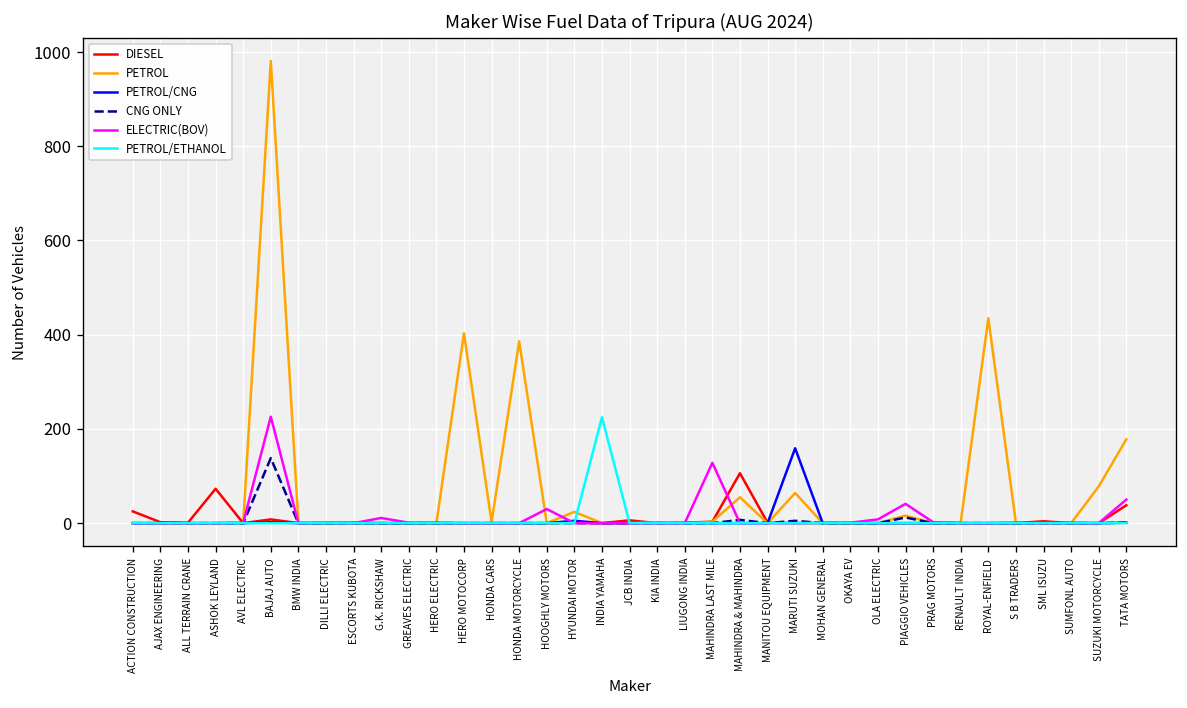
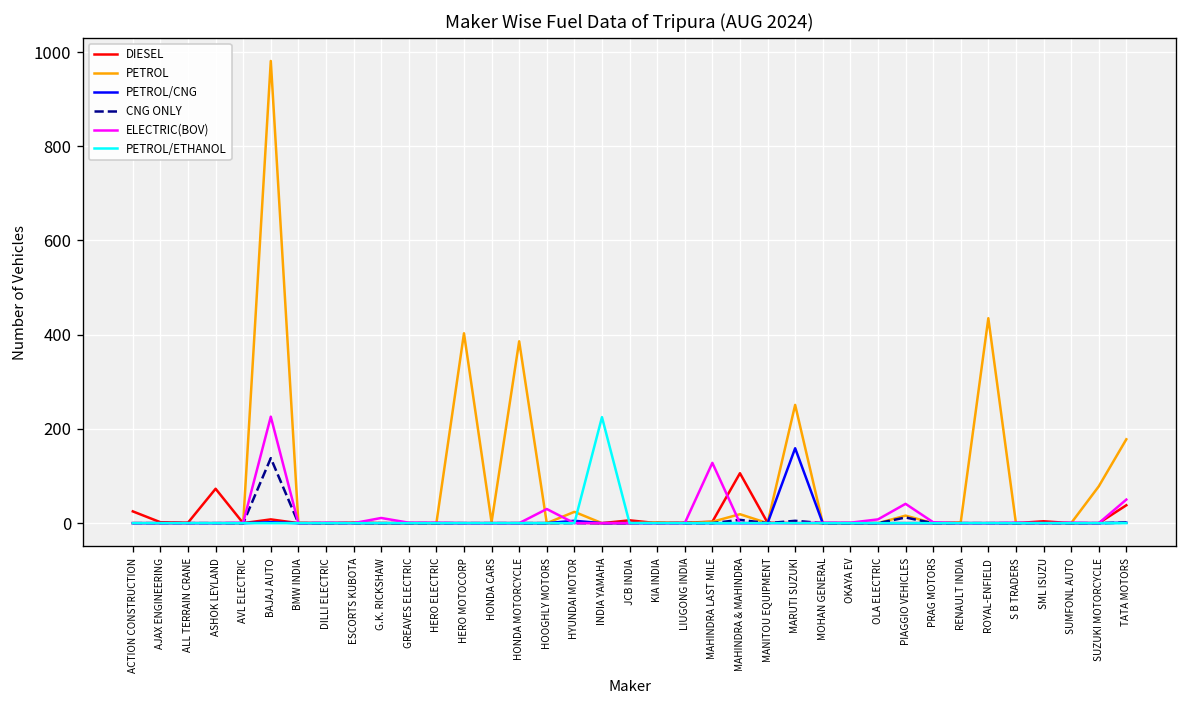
PETROL, MAHINDRA & MAHINDRA: 60 -> 20
PETROL, MARUTI SUZUKI: 60 -> 250
